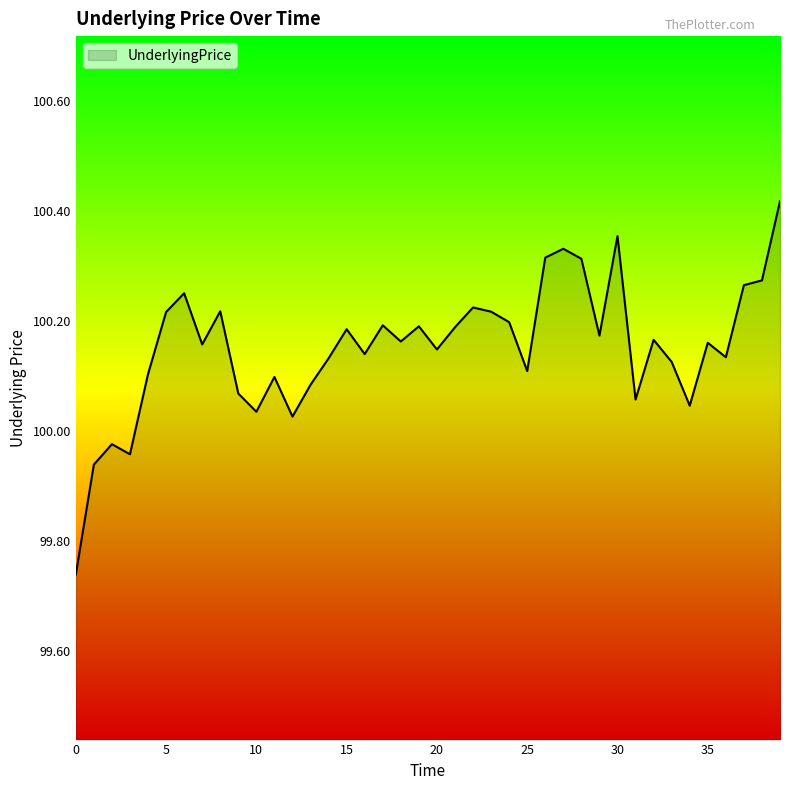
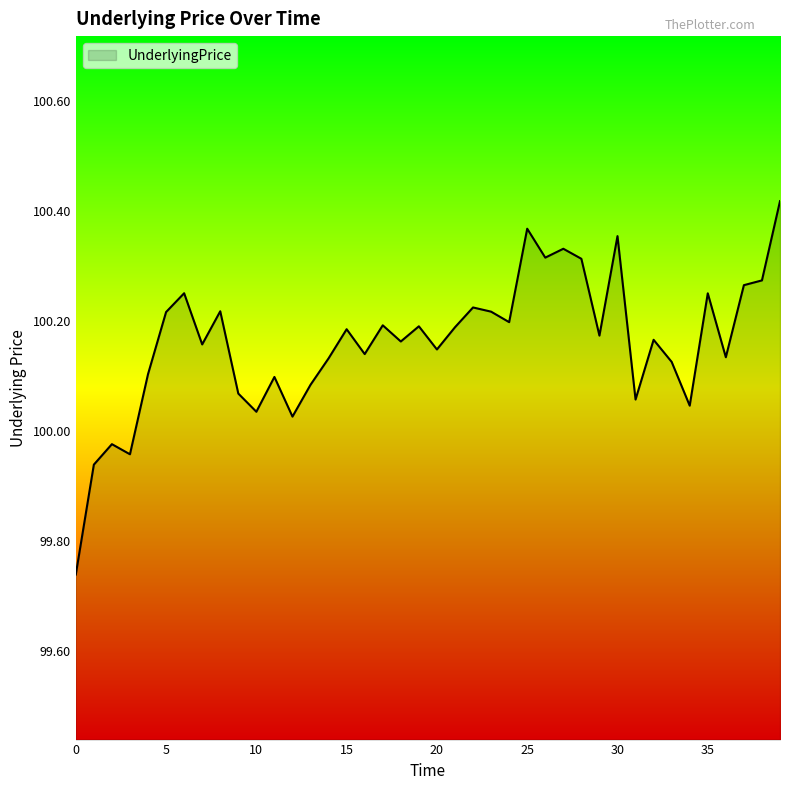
25: 100.11 -> 100.37
35: 100.16 -> 100.25
